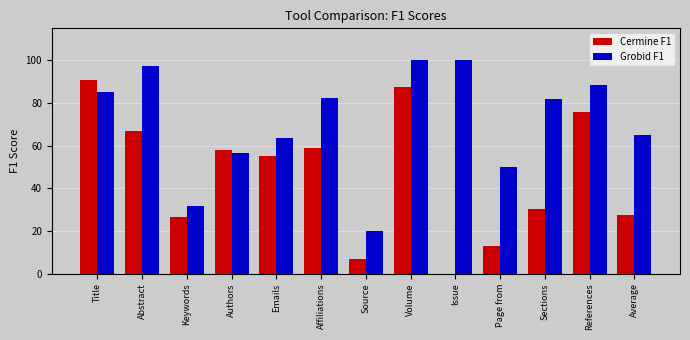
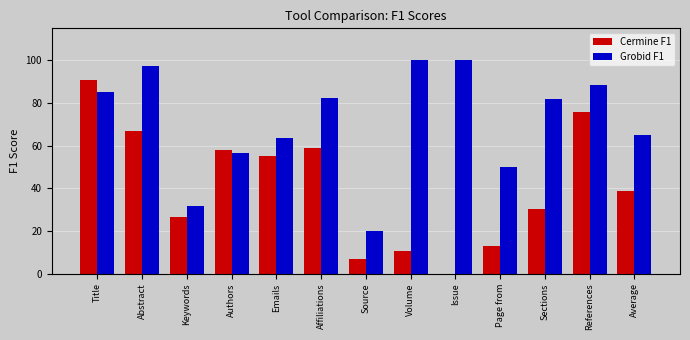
Cermine F1, Volume: 87 -> 11
Cermine F1, Average: 27 -> 39
